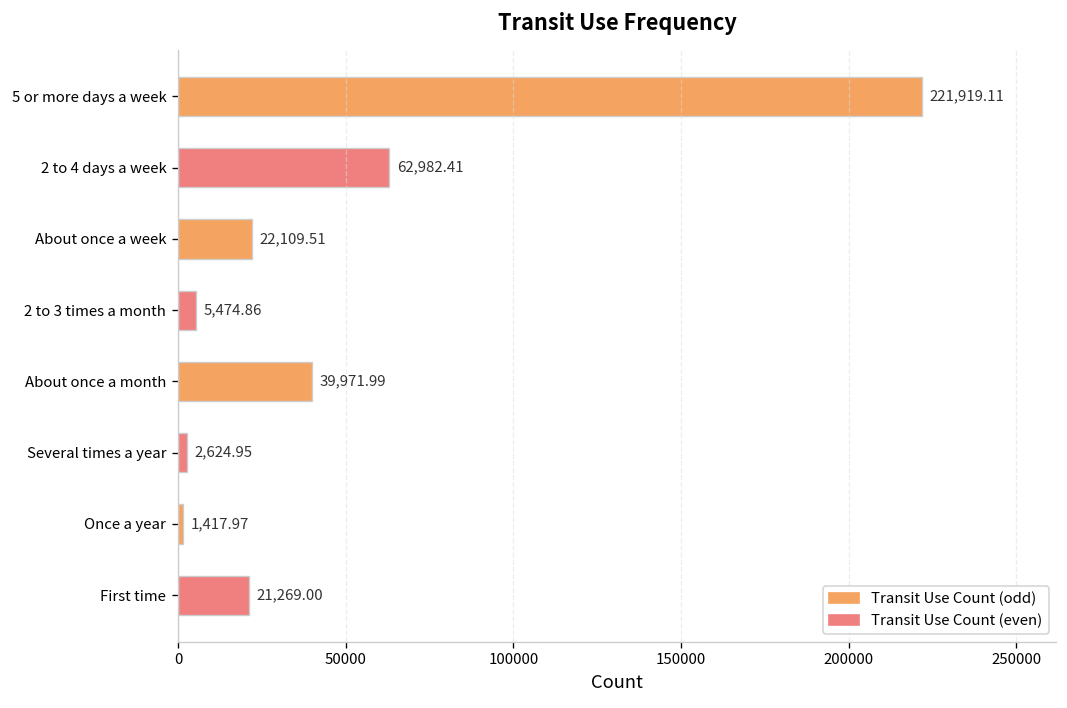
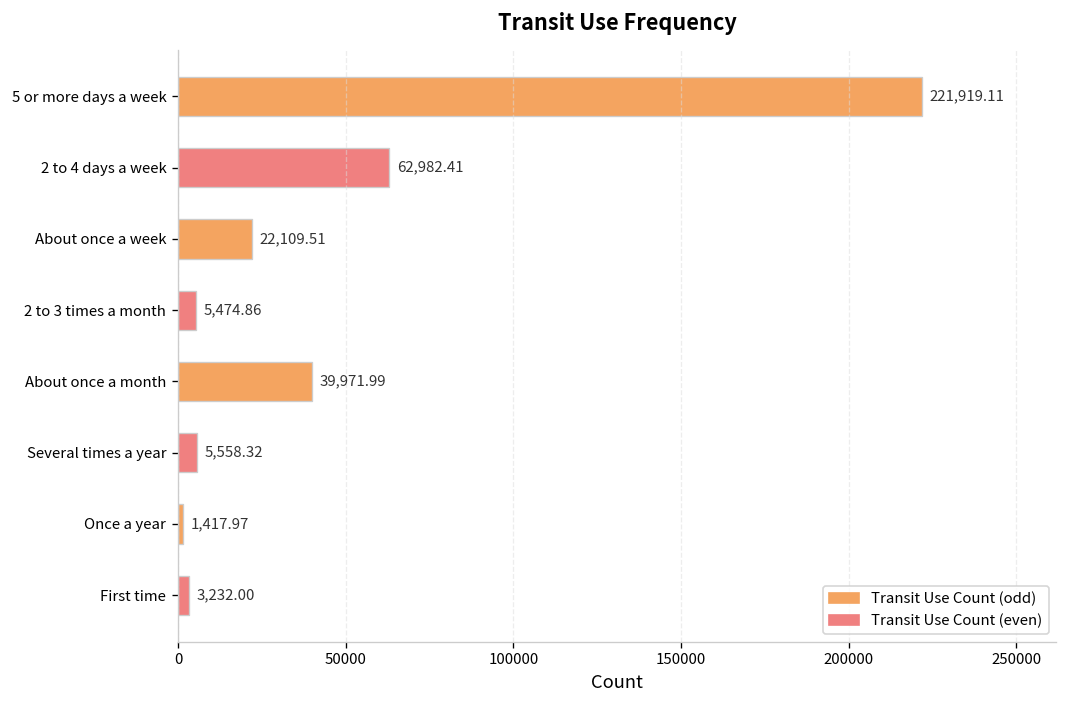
Several times a year: 2,624.95 -> 5,558.32
First time: 21,269.00 -> 3,232.00
